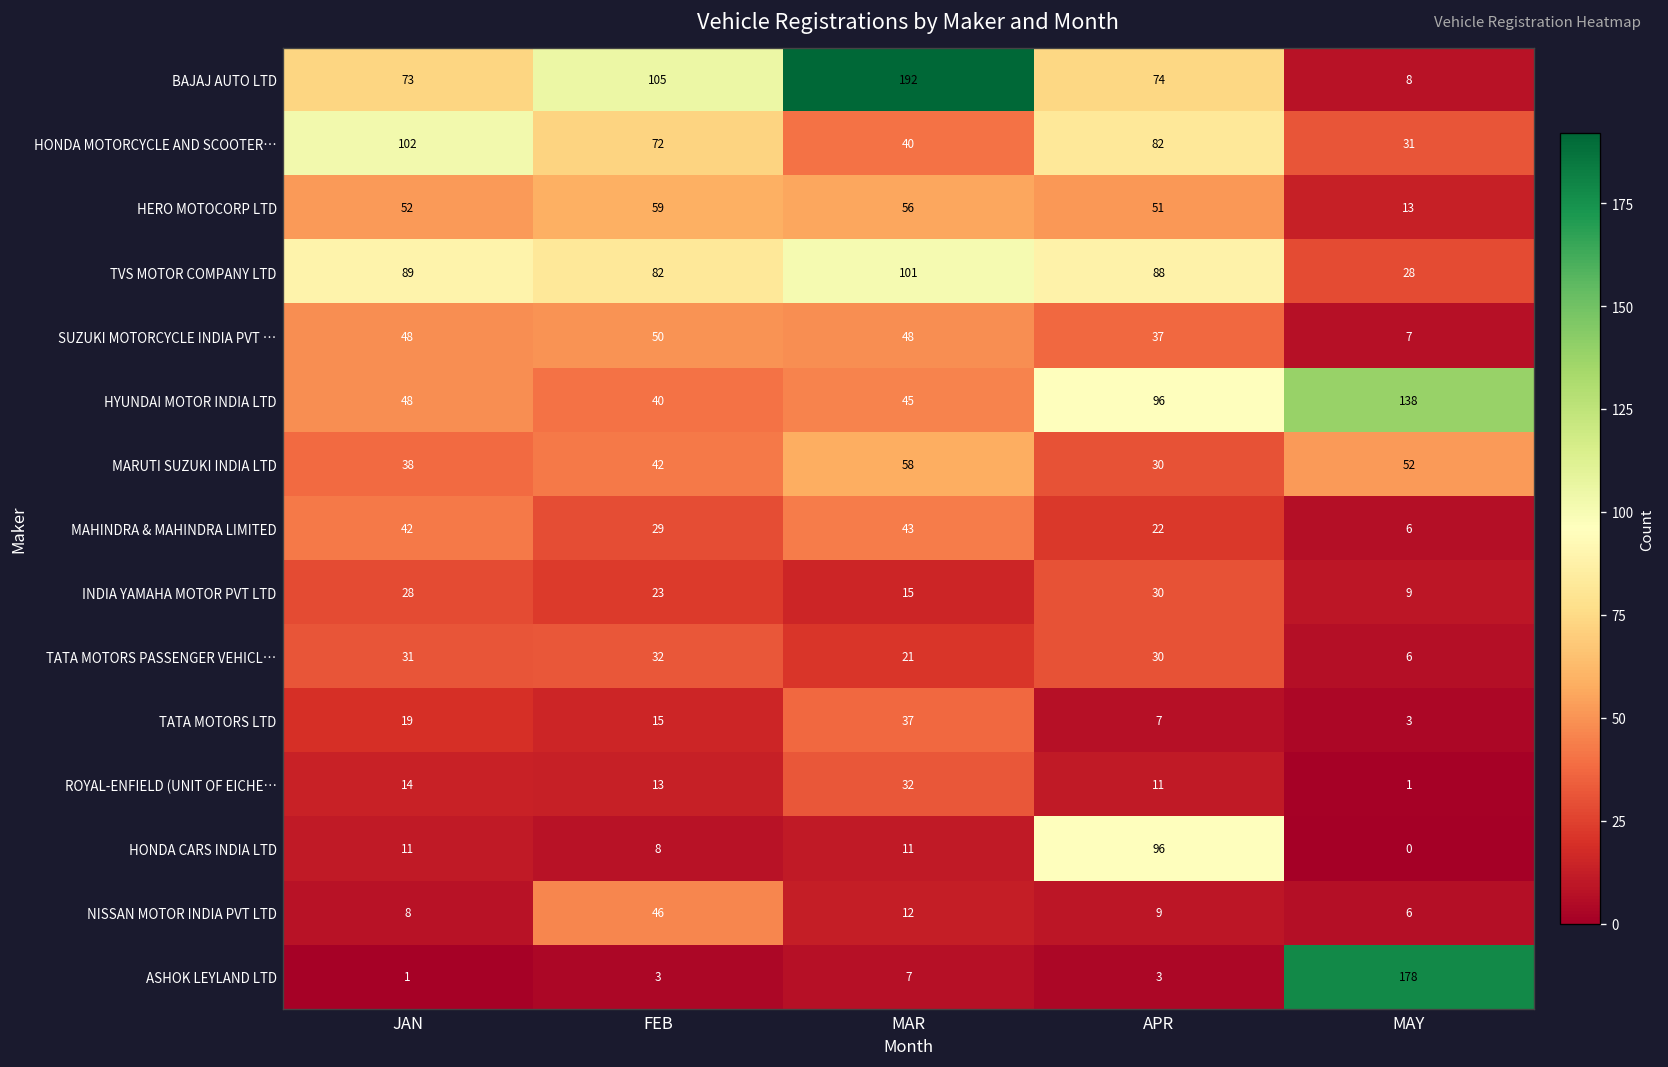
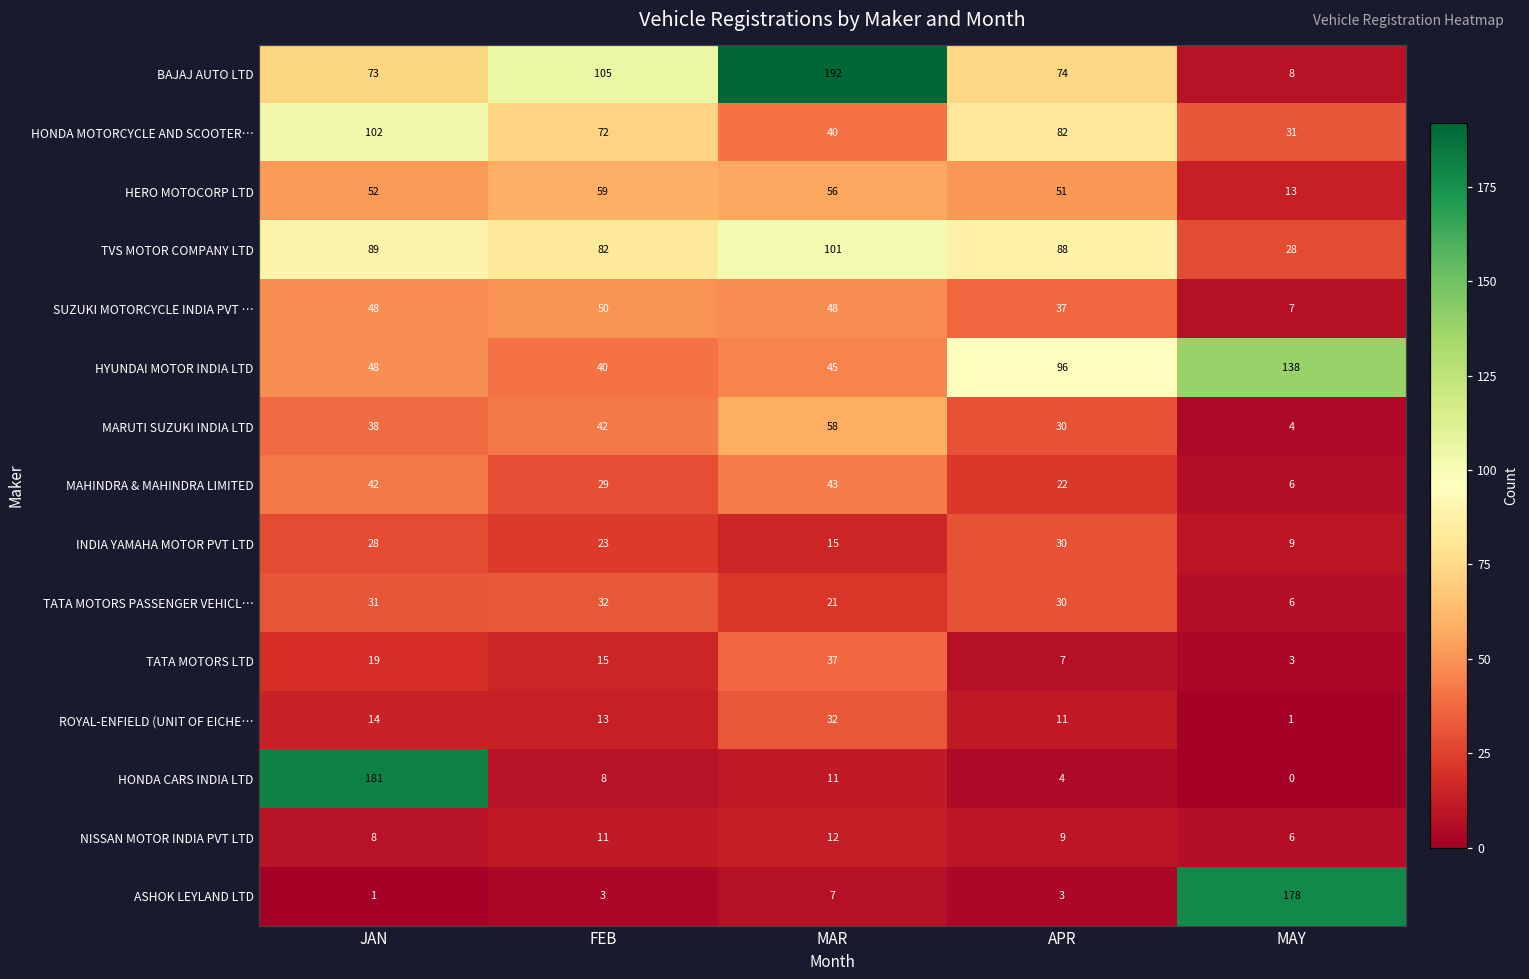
MARUTI SUZUKI INDIA LTD, MAY: 52 -> 4
HONDA CARS INDIA LTD, JAN: 11 -> 181
HONDA CARS INDIA LTD, APR: 96 -> 4
NISSAN MOTOR INDIA PVT LTD, FEB: 46 -> 11
